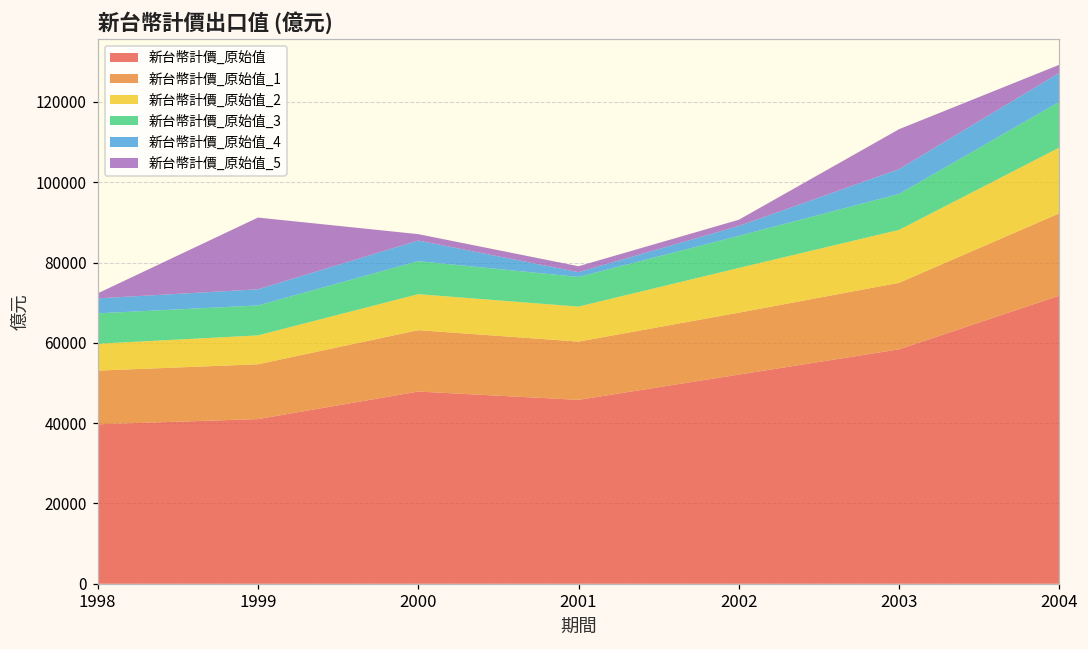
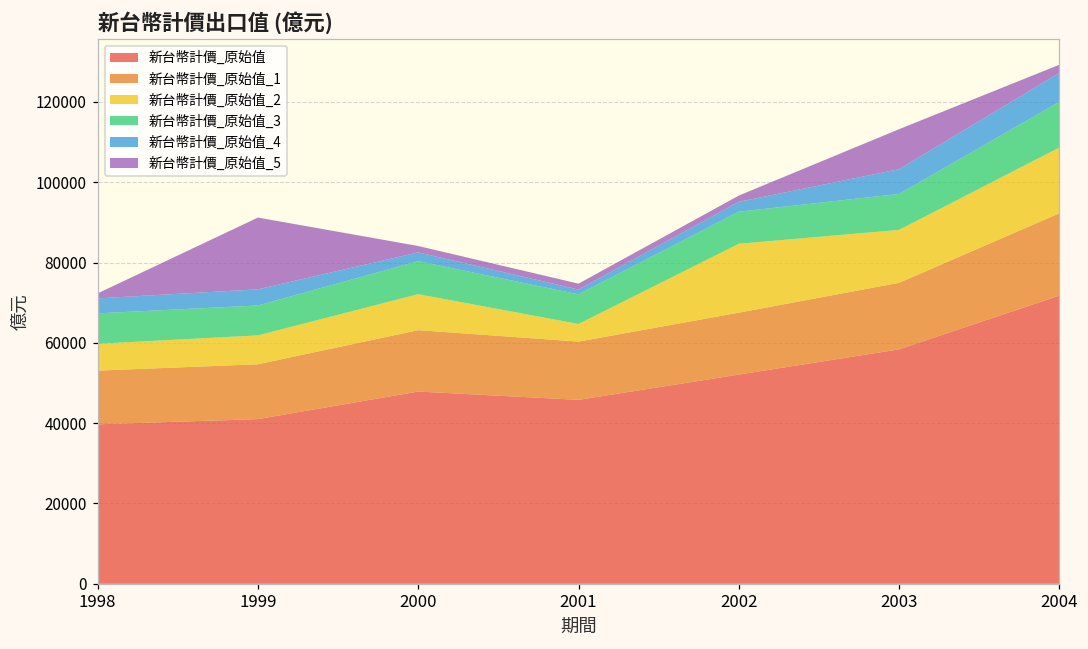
新台幣計價_原始值_4, 2000: 5000 -> 2000
新台幣計價_原始值_2, 2001: 9000 -> 4000
新台幣計價_原始值_2, 2002: 11000 -> 17000
